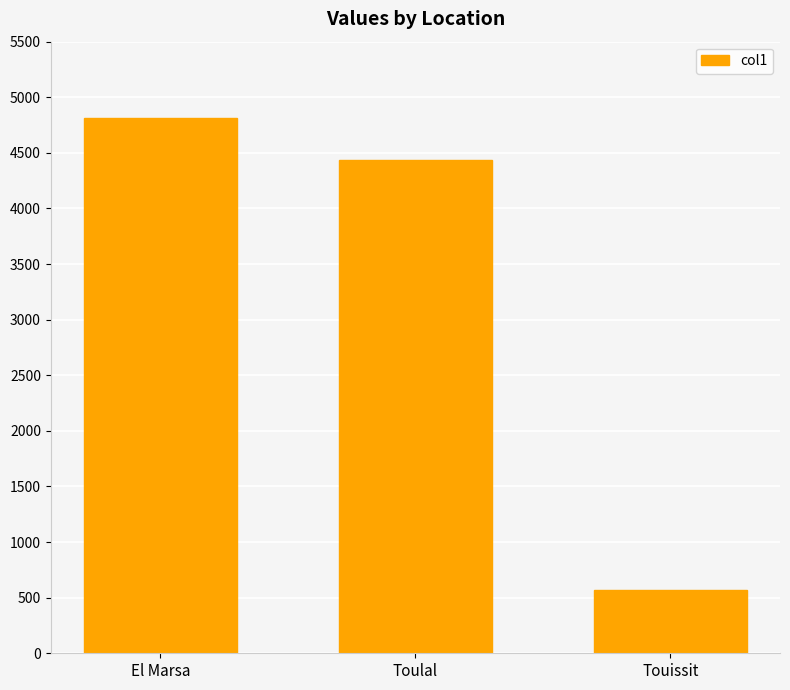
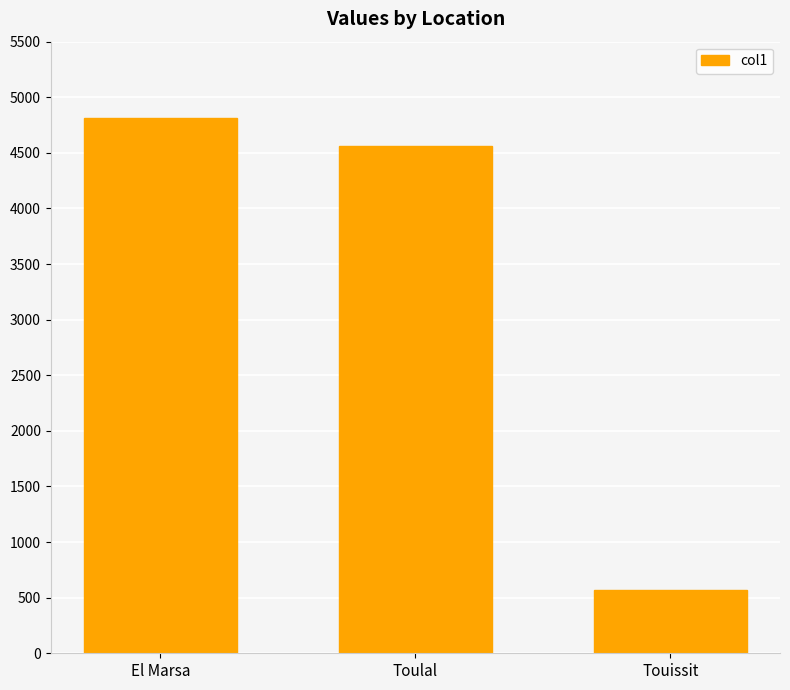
Toulal: 4430 -> 4570
